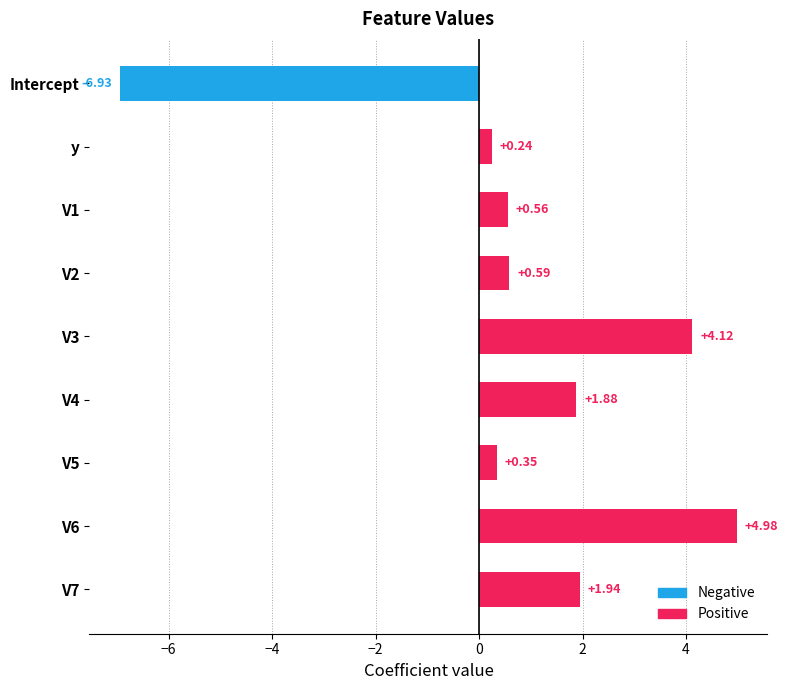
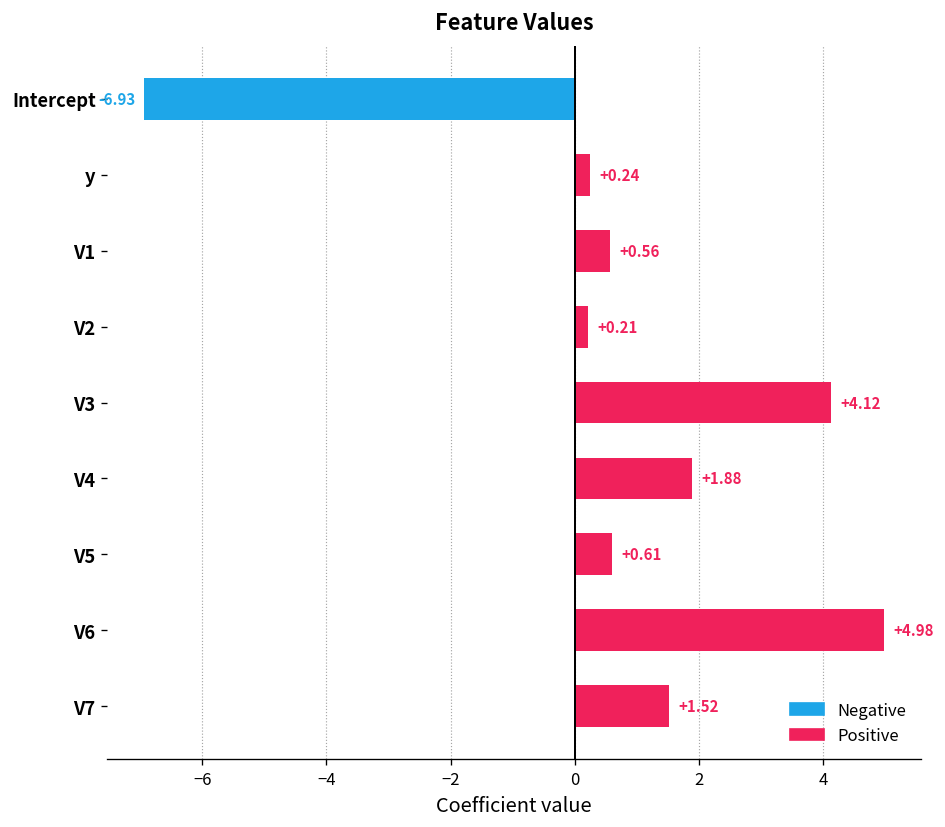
V2: +0.59 -> +0.21
V5: +0.35 -> +0.61
V7: +1.94 -> +1.52
